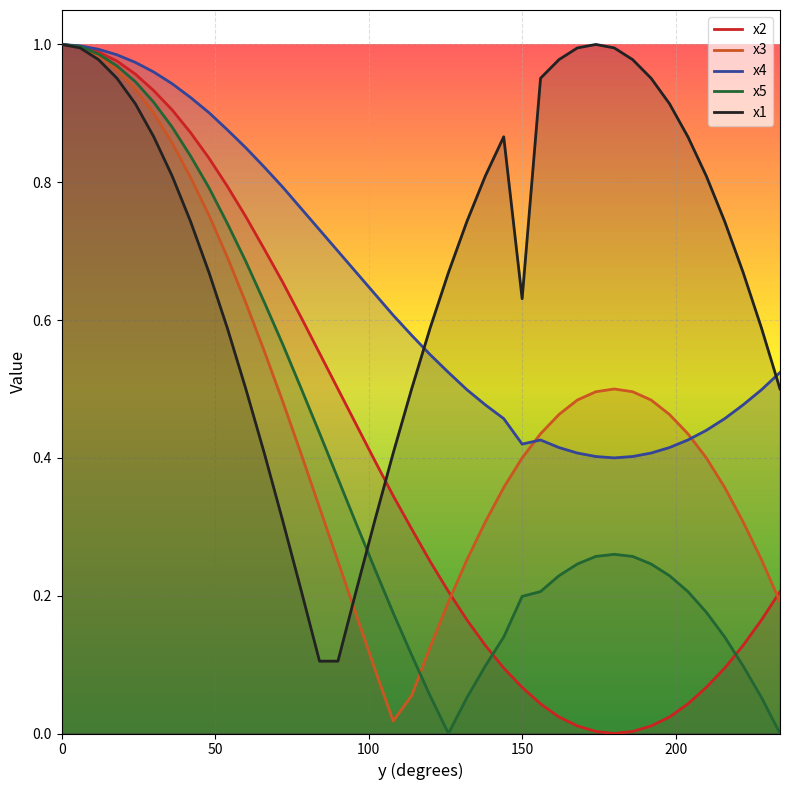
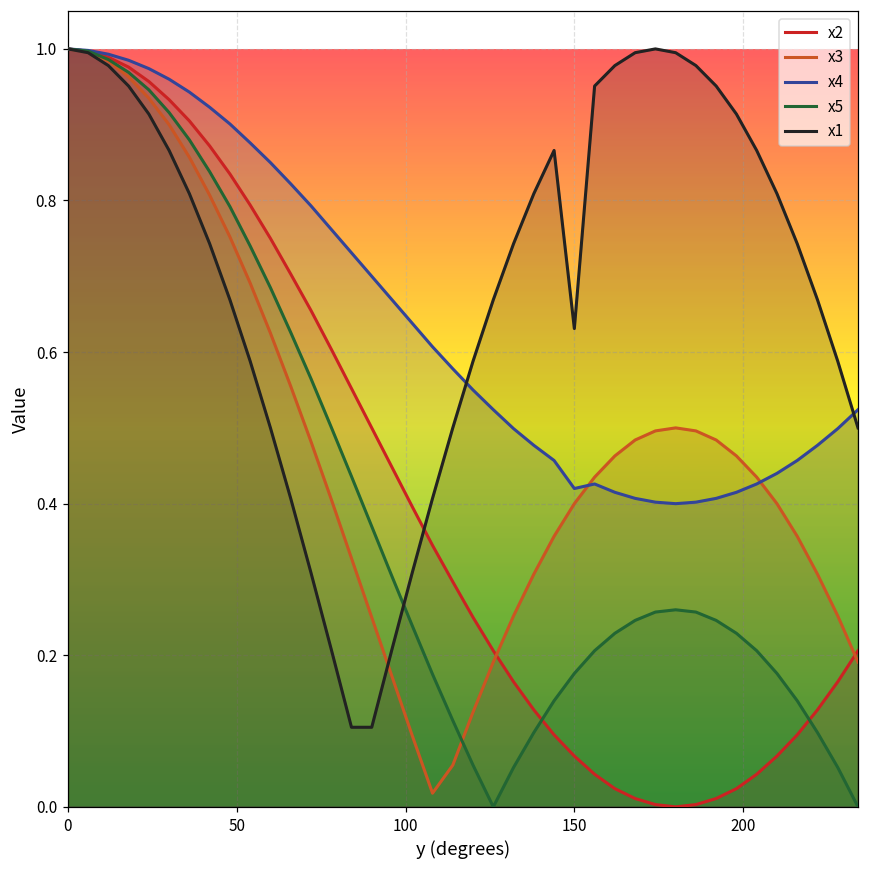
x5, 150: 0.20 -> 0.18
